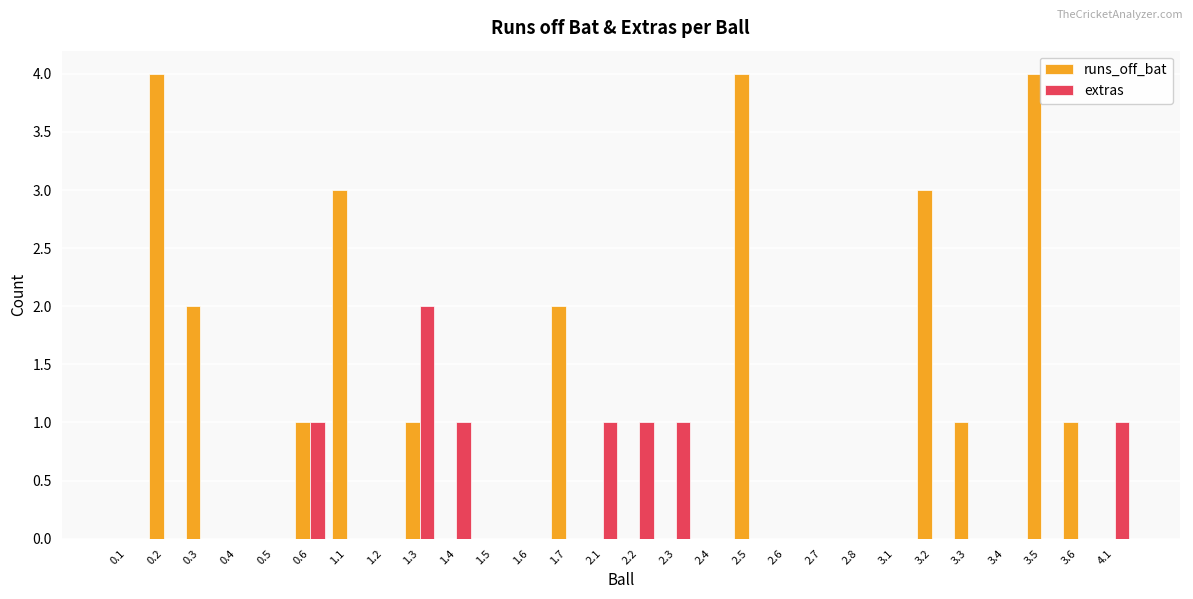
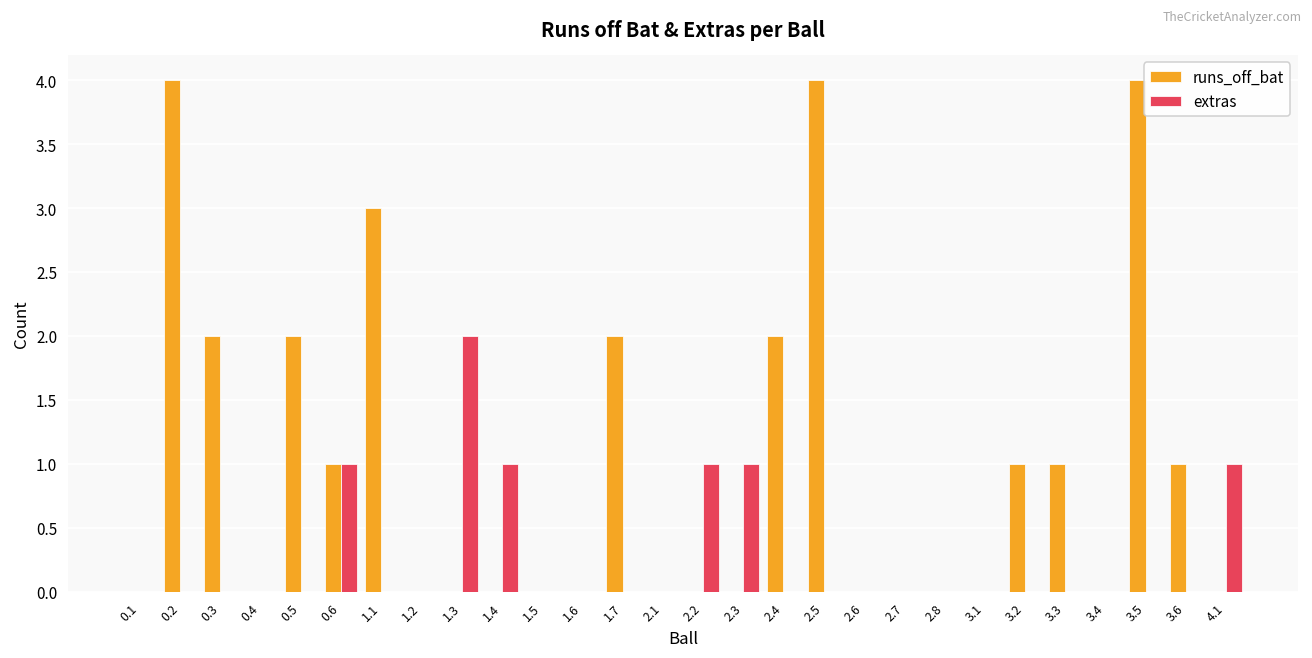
runs_off_bat, 0.5: 0 -> 2
runs_off_bat, 1.3: 1 -> 0
extras, 2.1: 1 -> 0
runs_off_bat, 2.4: 0 -> 2
runs_off_bat, 3.2: 3 -> 1
